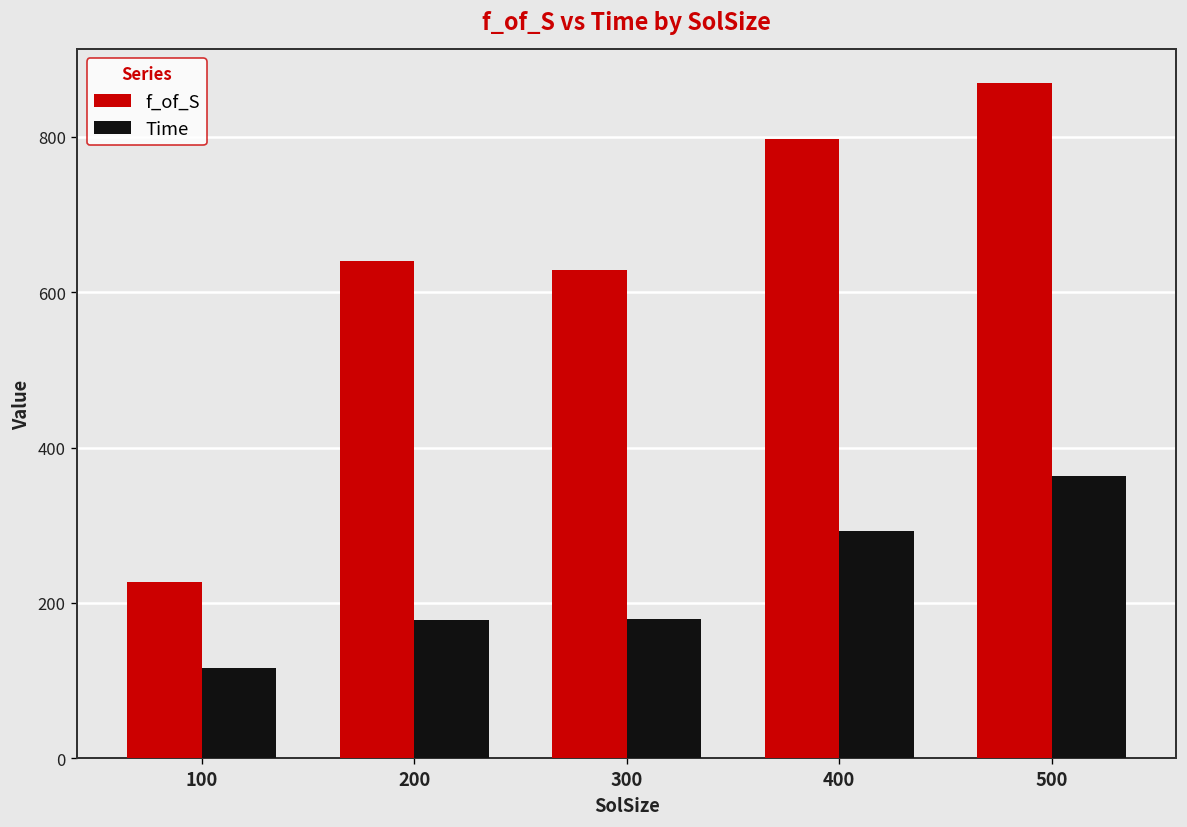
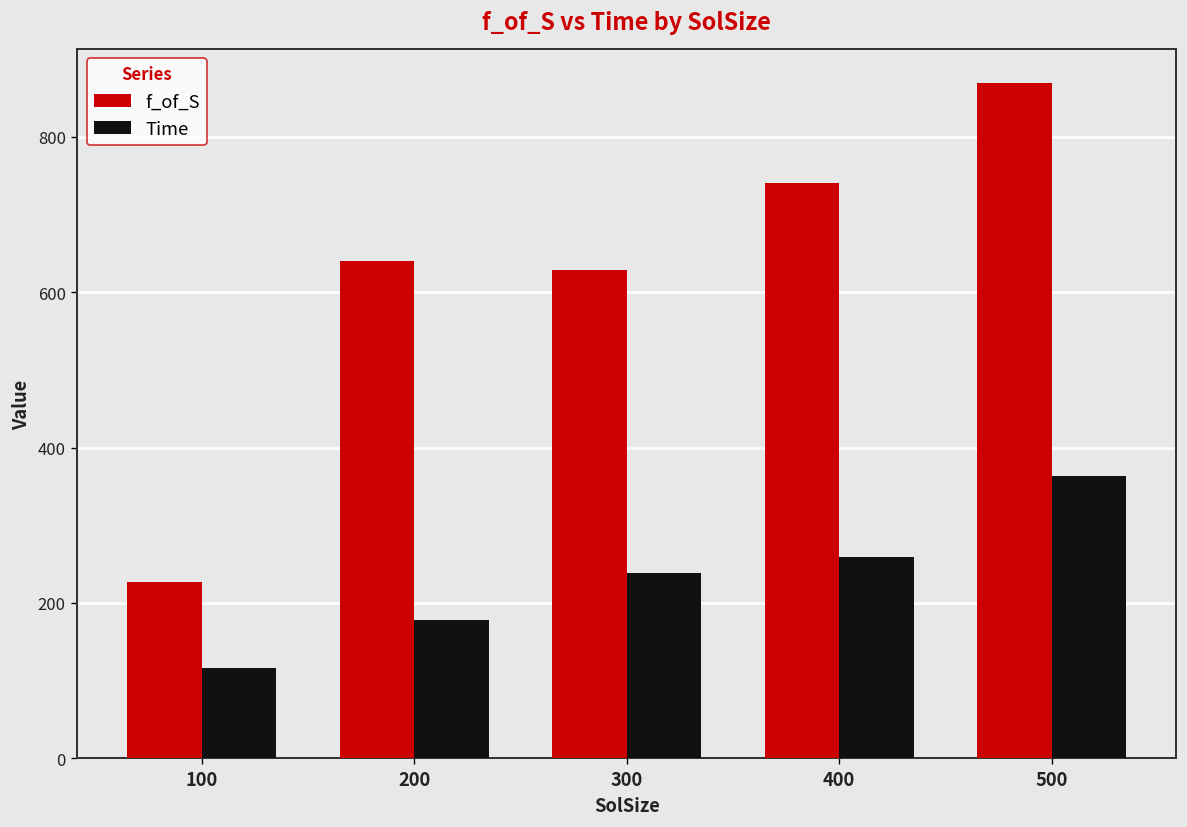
Time, 300: 180 -> 240
f_of_S, 400: 800 -> 740
Time, 400: 290 -> 260
